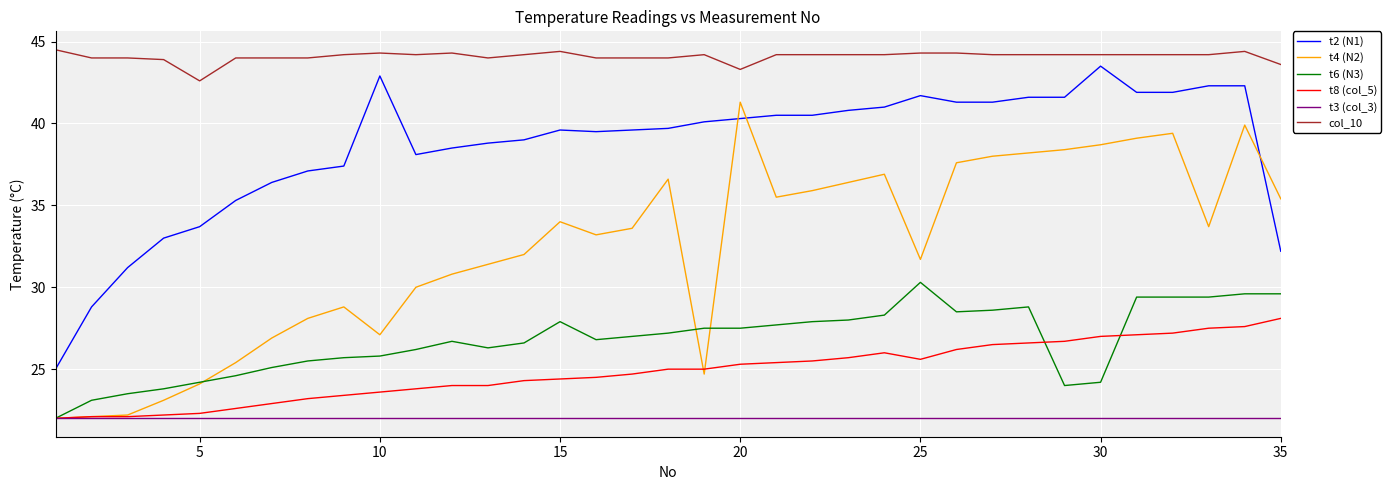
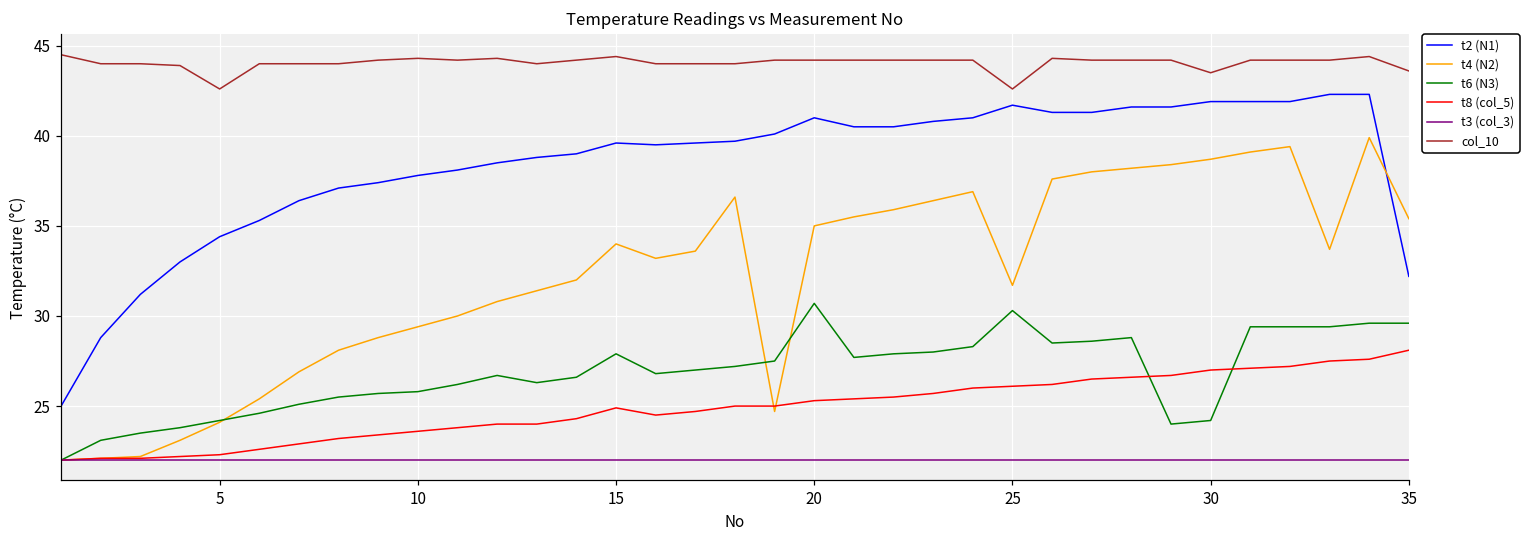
t2 (N1), 5: 33.7 -> 34.4
t2 (N1), 10: 42.9 -> 37.8
t4 (N2), 10: 27.1 -> 29.4
t8 (col_5), 15: 24.4 -> 24.9
t2 (N1), 20: 40.3 -> 41.0
t4 (N2), 20: 41.3 -> 35.0
t6 (N3), 20: 27.5 -> 30.7
col_10, 20: 43.3 -> 44.2
t8 (col_5), 25: 25.6 -> 26.1
col_10, 25: 44.3 -> 42.6
t2 (N1), 30: 43.5 -> 41.9
col_10, 30: 44.2 -> 43.5
